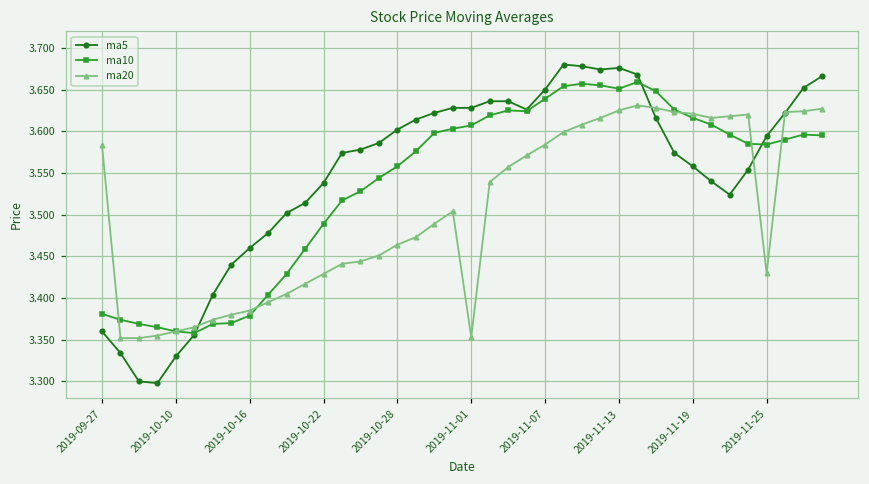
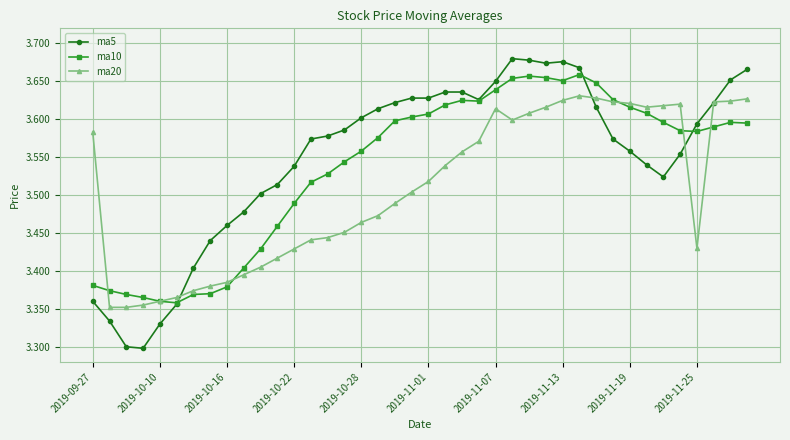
ma20, 2019-11-01: 3.35 -> 3.52
ma20, 2019-11-07: 3.58 -> 3.61
